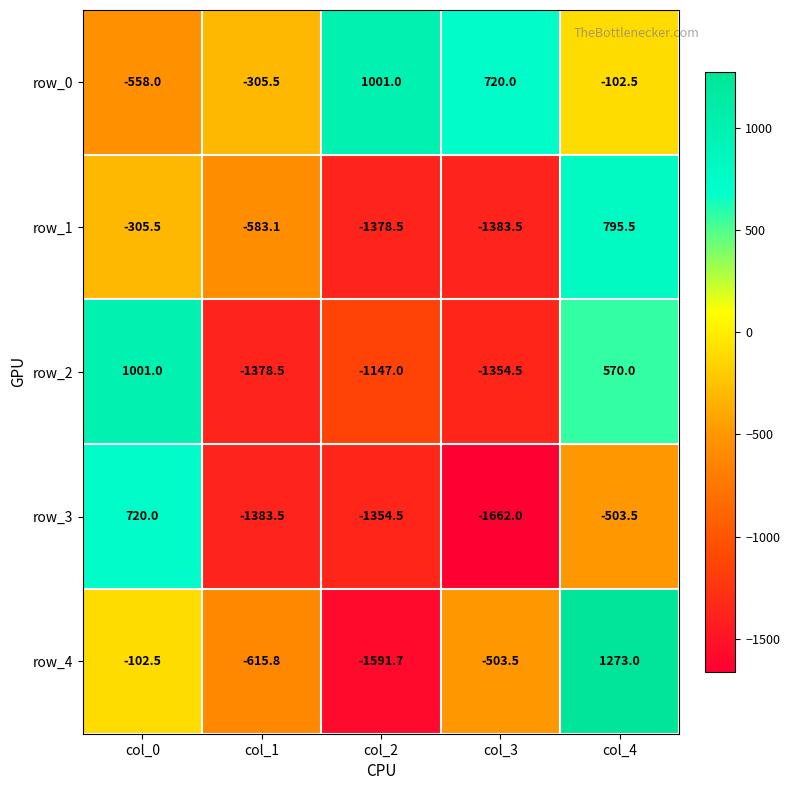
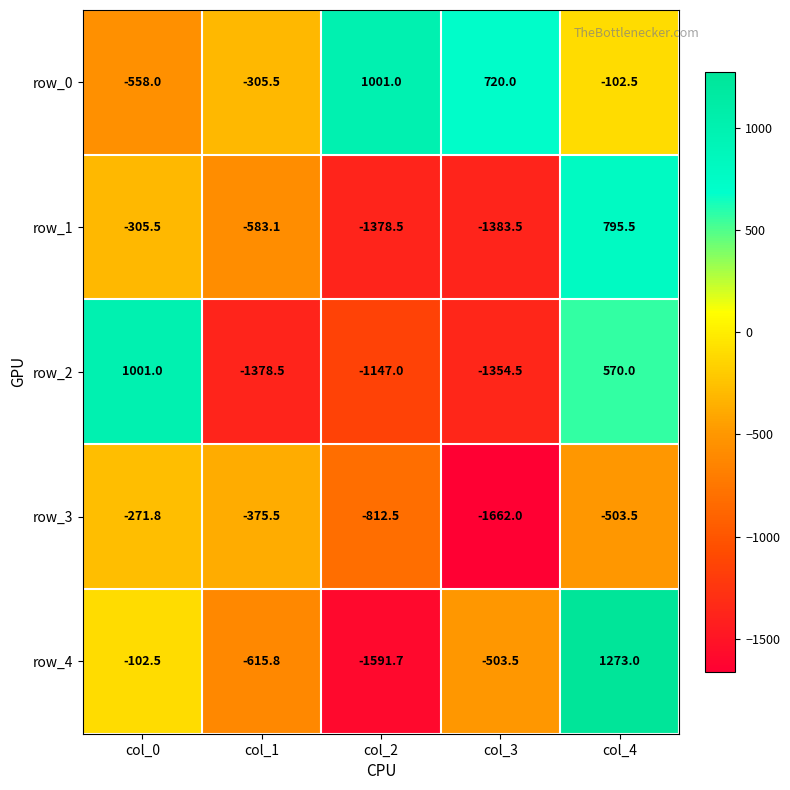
row_3, col_0: 720.0 -> -271.8
row_3, col_1: -1383.5 -> -375.5
row_3, col_2: -1354.5 -> -812.5
